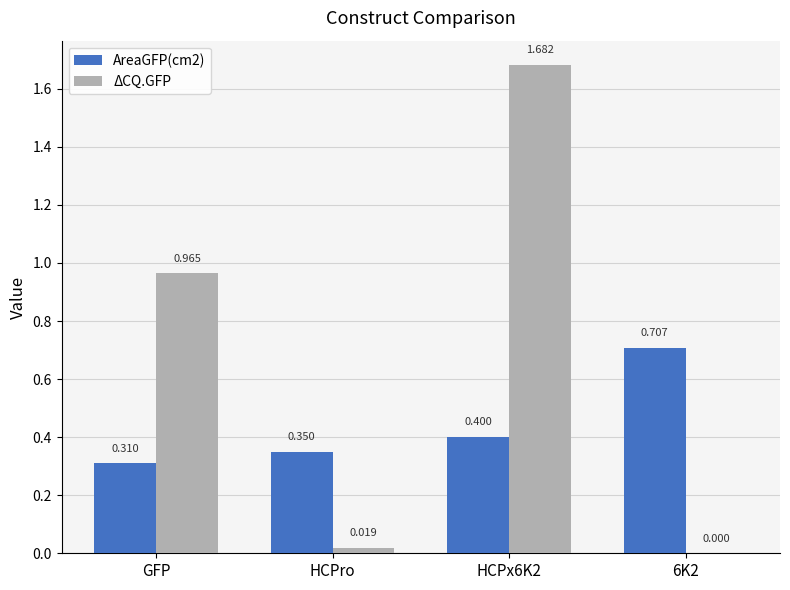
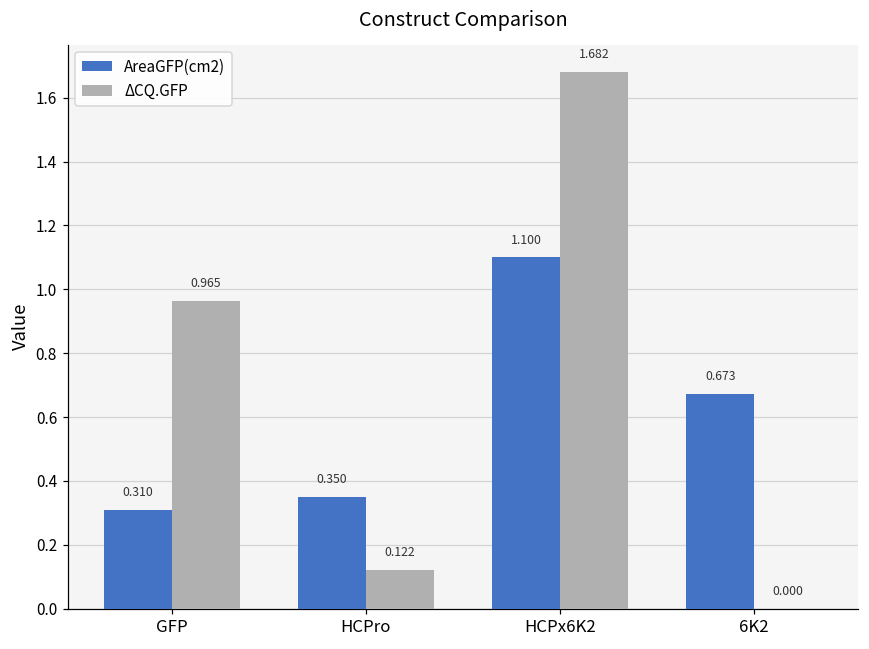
ΔCQ.GFP, HCPro: 0.019 -> 0.122
AreaGFP(cm2), HCPx6K2: 0.400 -> 1.100
AreaGFP(cm2), 6K2: 0.707 -> 0.673
